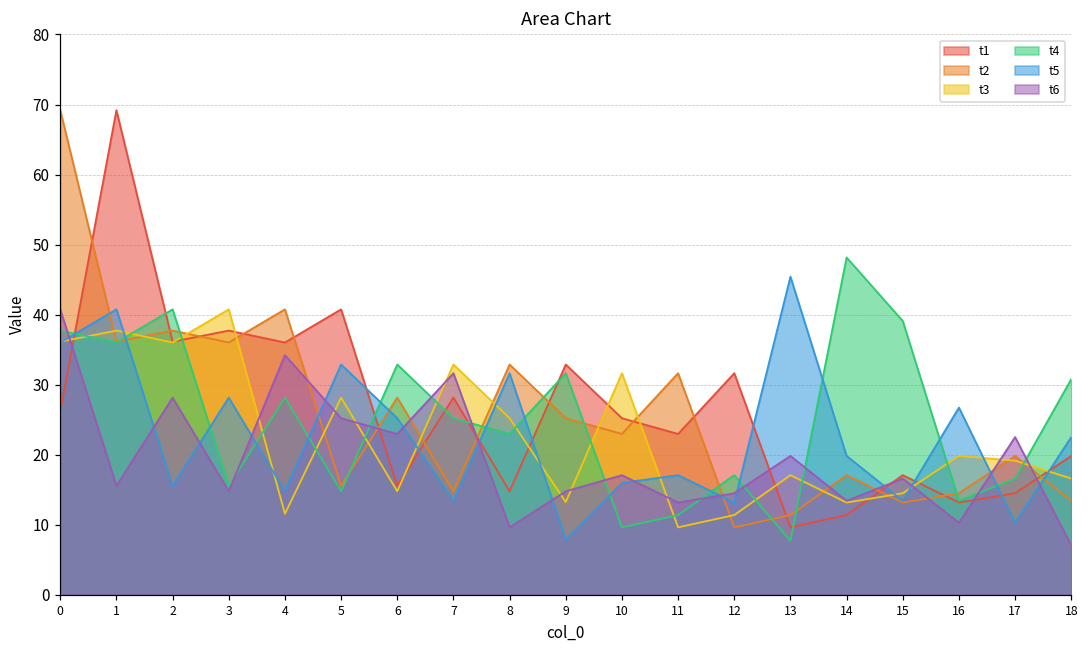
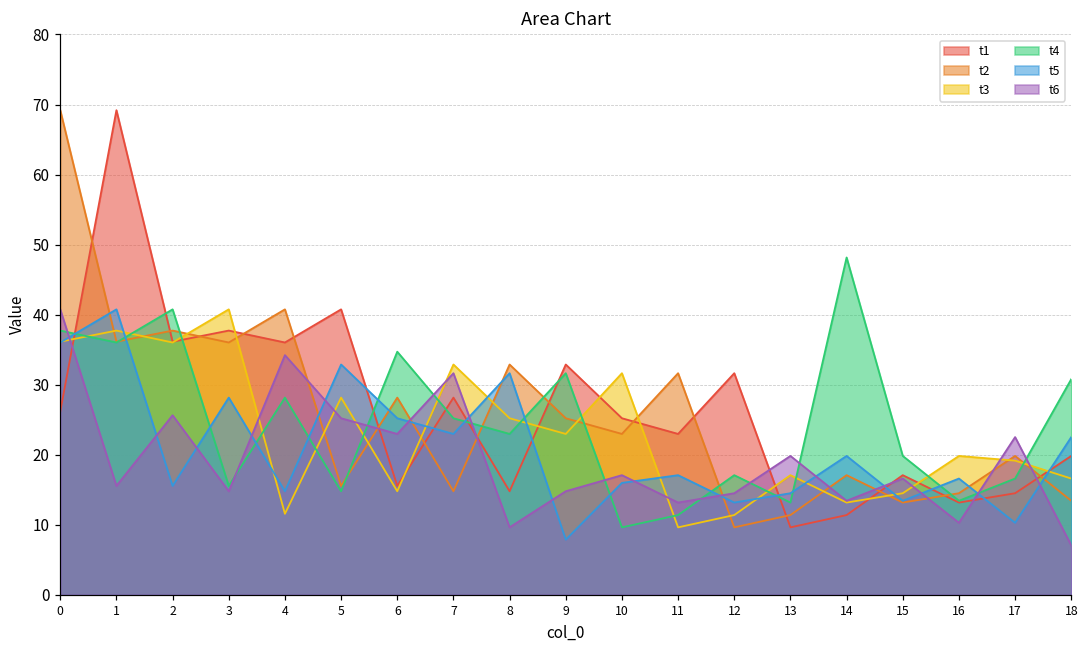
t6, 2: 28 -> 26
t4, 6: 33 -> 35
t5, 7: 13 -> 23
t3, 9: 13 -> 23
t4, 13: 8 -> 13
t5, 13: 45 -> 14
t4, 15: 39 -> 20
t5, 16: 27 -> 17
